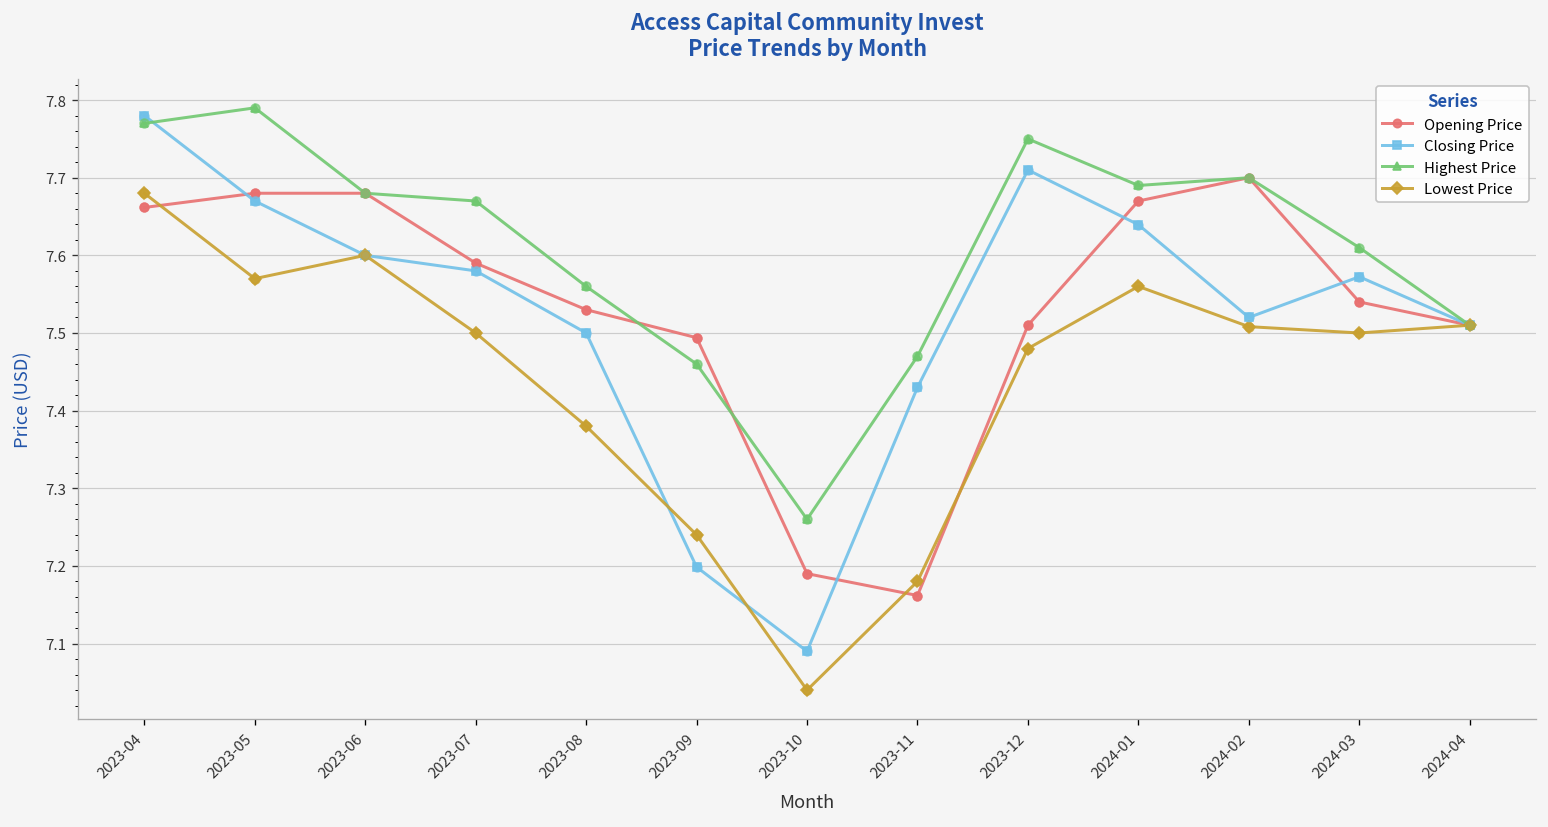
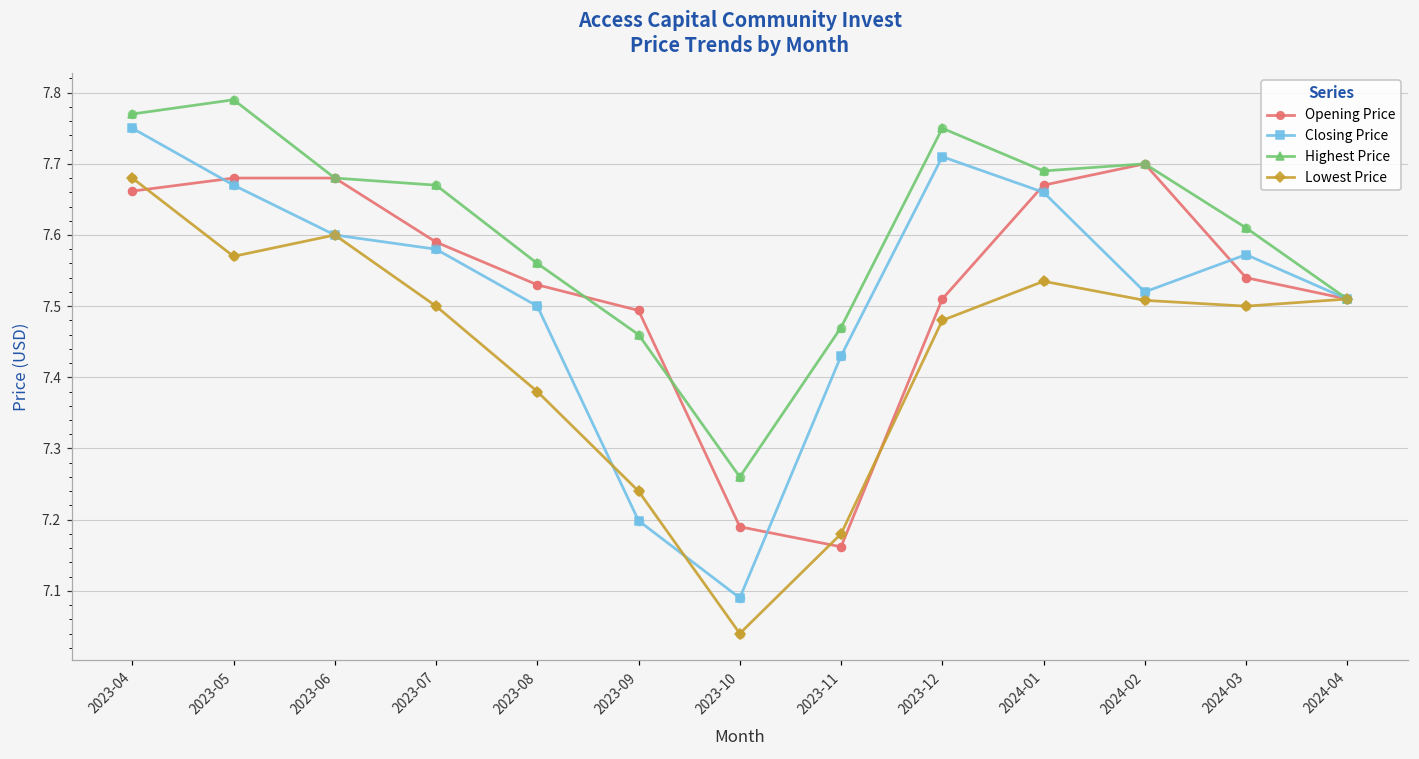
Closing Price, 2023-04: 7.78 -> 7.75
Closing Price, 2024-01: 7.64 -> 7.66
Lowest Price, 2024-01: 7.56 -> 7.53
